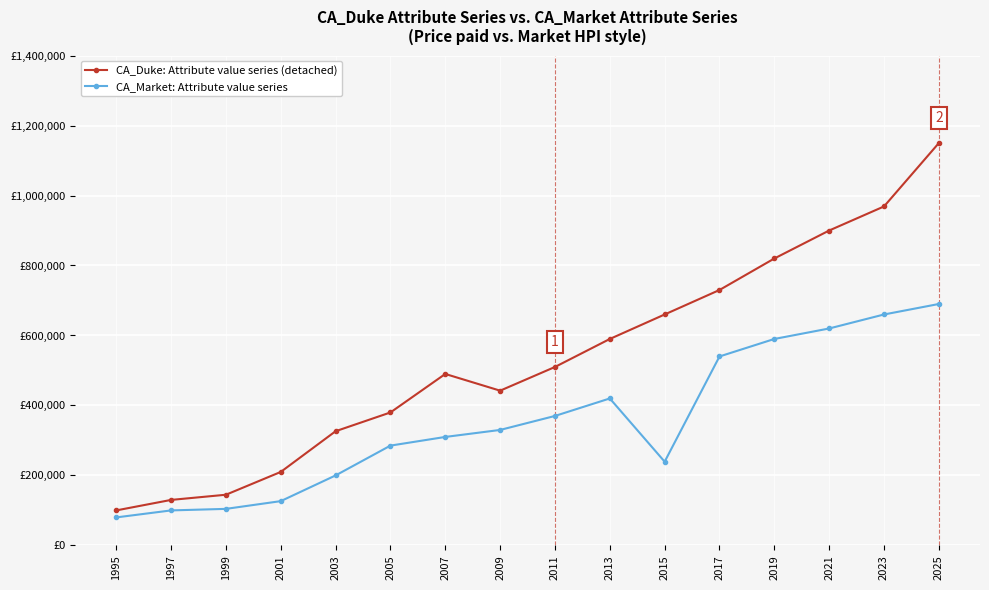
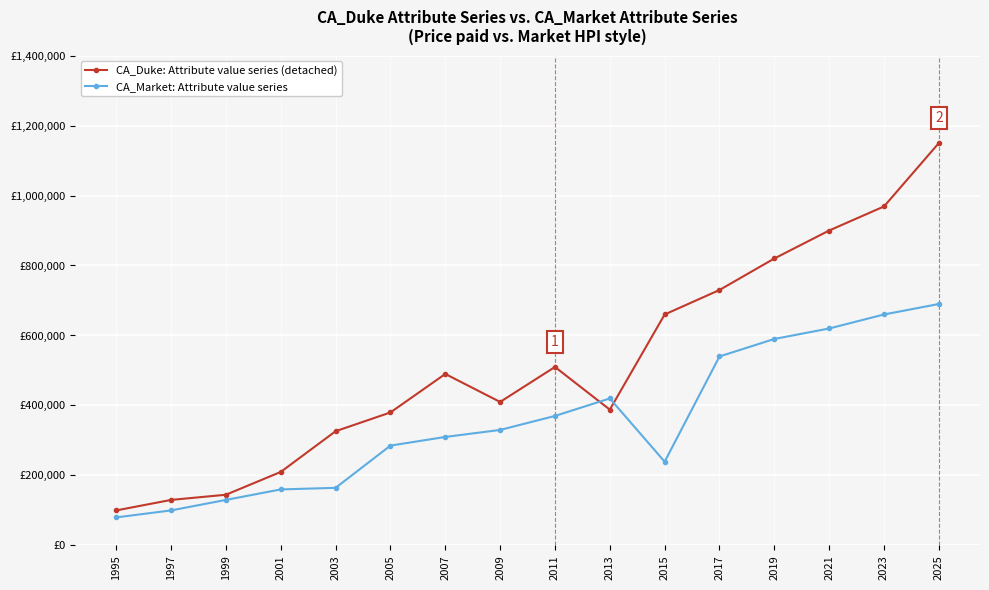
CA_Market: Attribute value series, 1999: £100,000 -> £130,000
CA_Market: Attribute value series, 2001: £130,000 -> £160,000
CA_Market: Attribute value series, 2003: £200,000 -> £160,000
CA_Duke: Attribute value series (detached), 2009: £440,000 -> £410,000
CA_Duke: Attribute value series (detached), 2013: £590,000 -> £390,000
